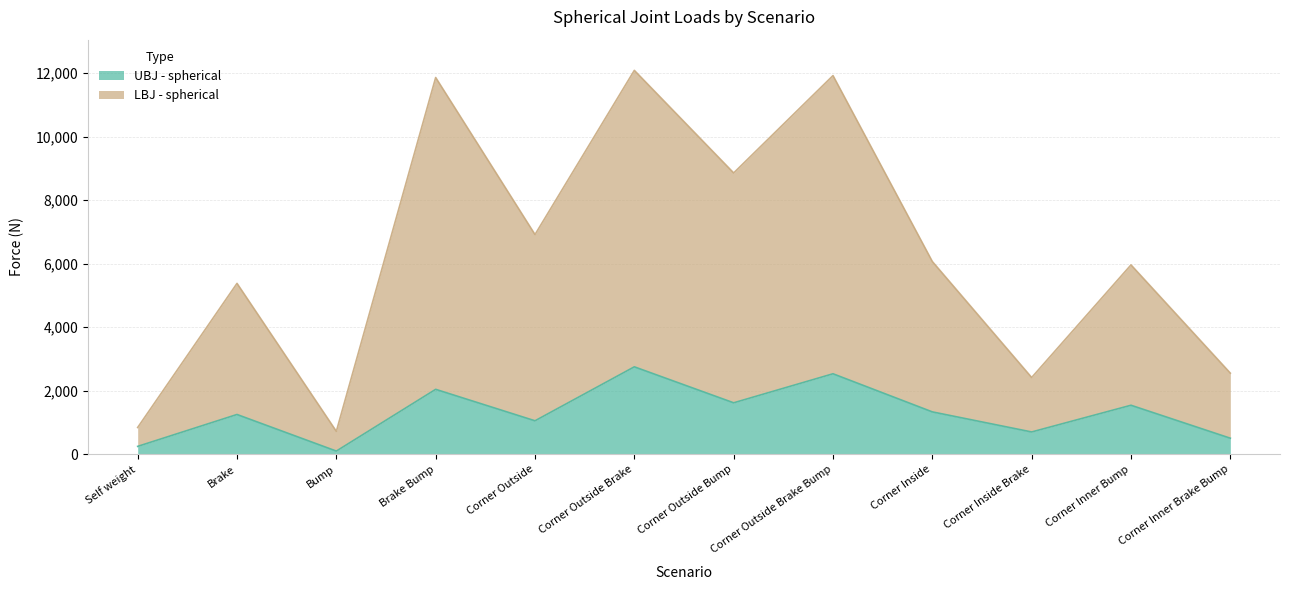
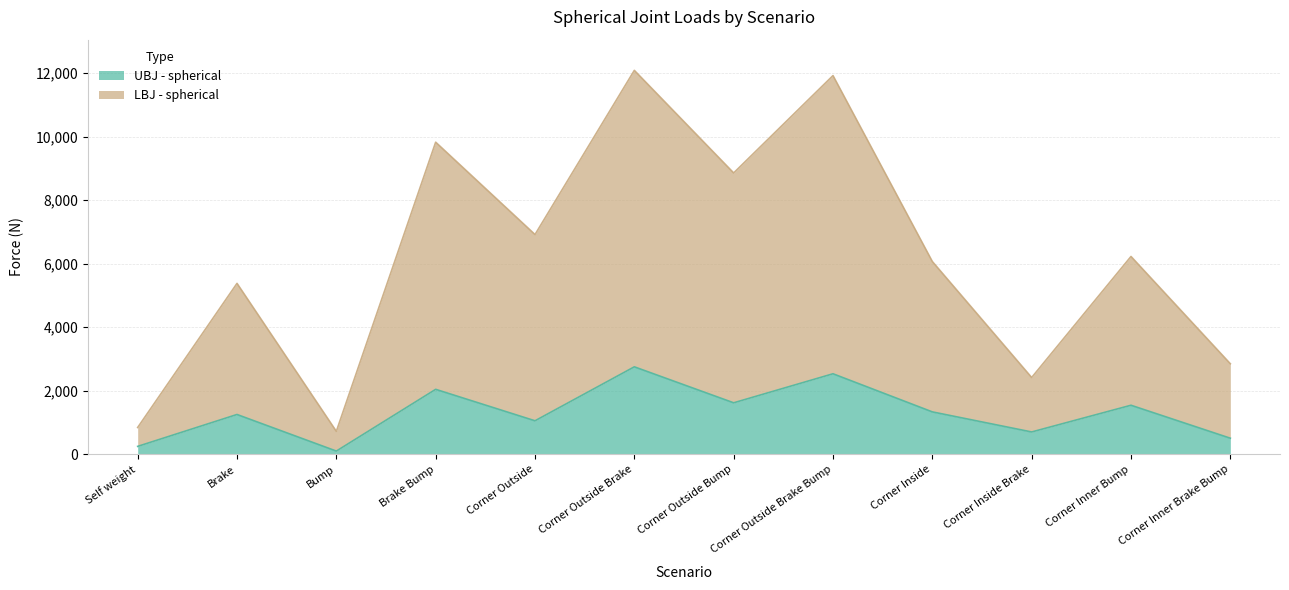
LBJ - spherical, Brake Bump: 9,800 -> 7,800
LBJ - spherical, Corner Inner Bump: 4,400 -> 4,700
LBJ - spherical, Corner Inner Brake Bump: 2,000 -> 2,300
